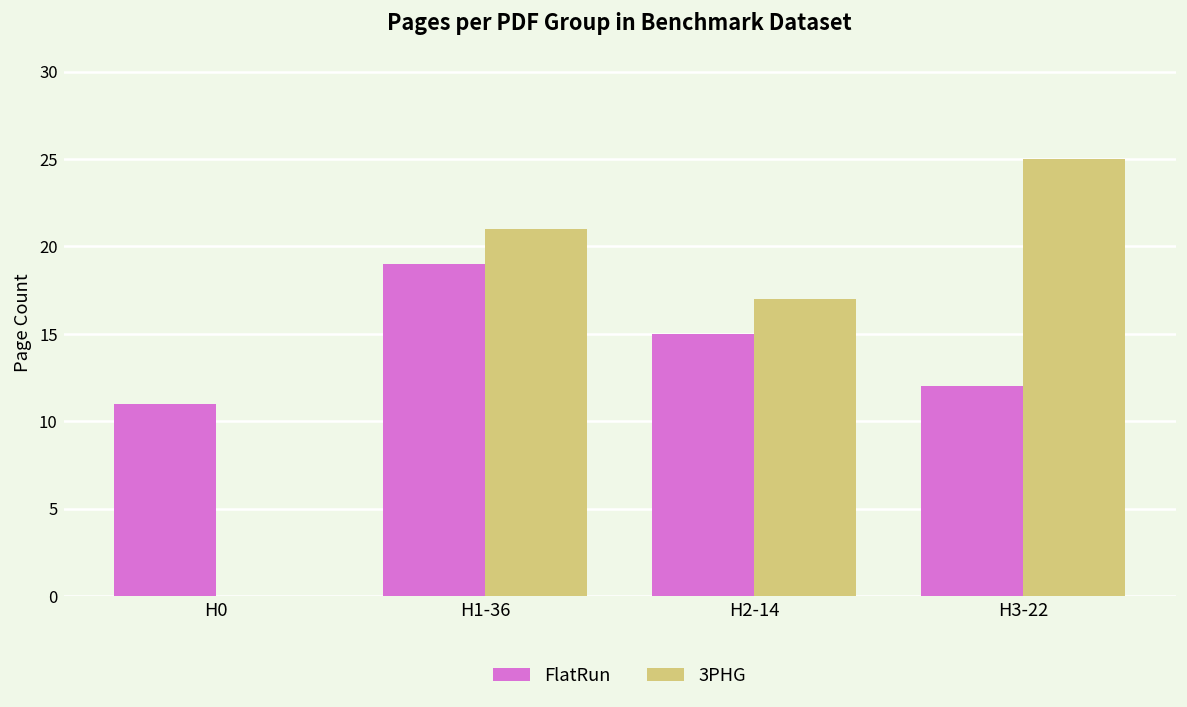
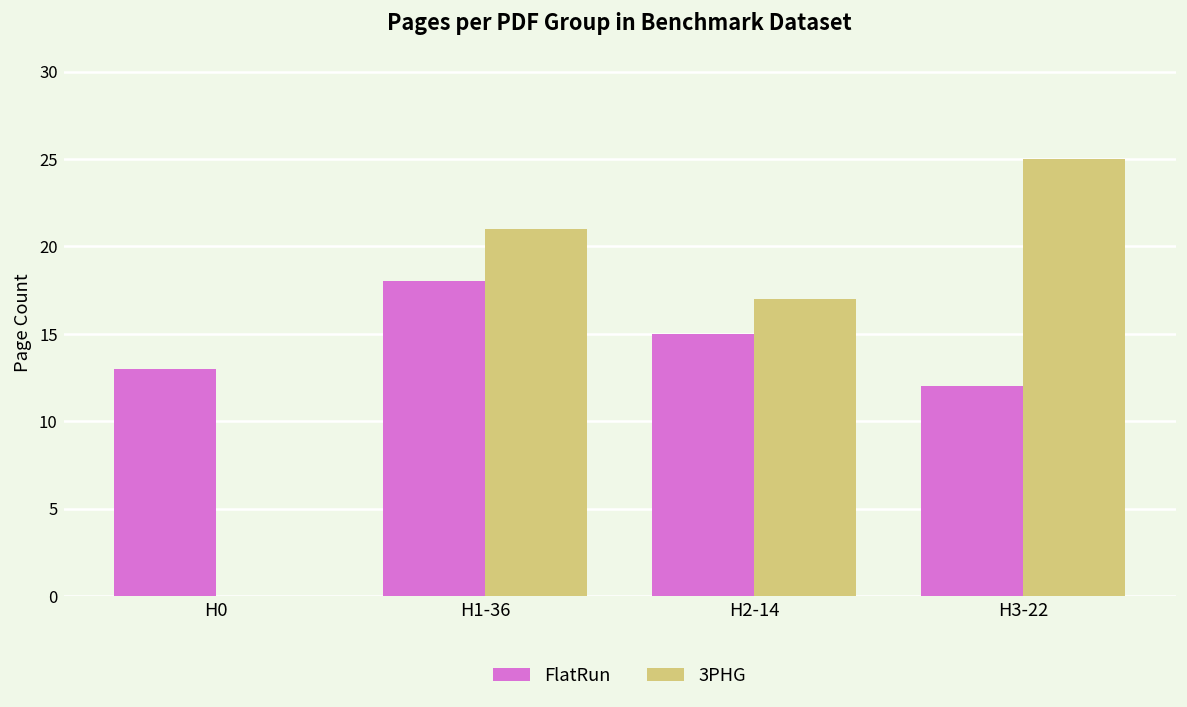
FlatRun, H0: 11 -> 13
FlatRun, H1-36: 19 -> 18
